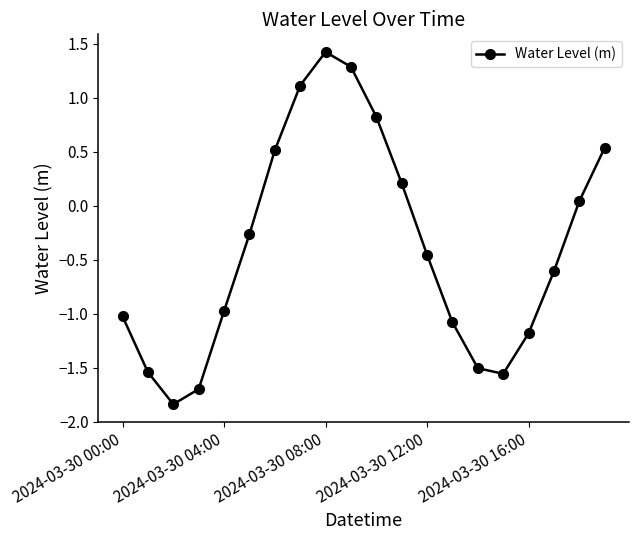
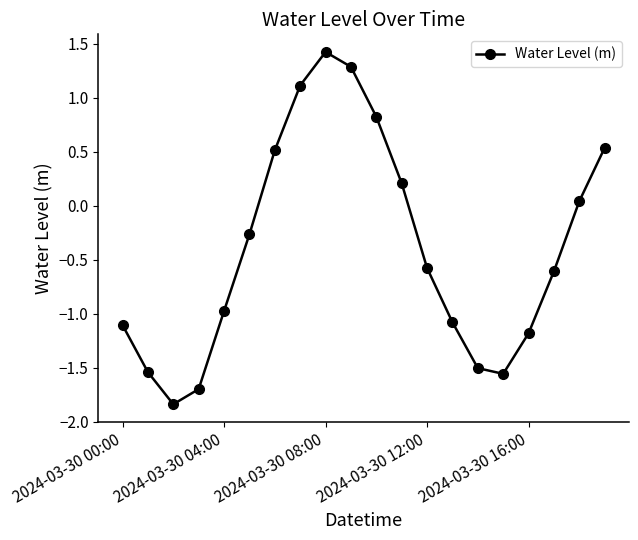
2024-03-30 00:00: -1.03 -> -1.11
2024-03-30 12:00: -0.45 -> -0.58
